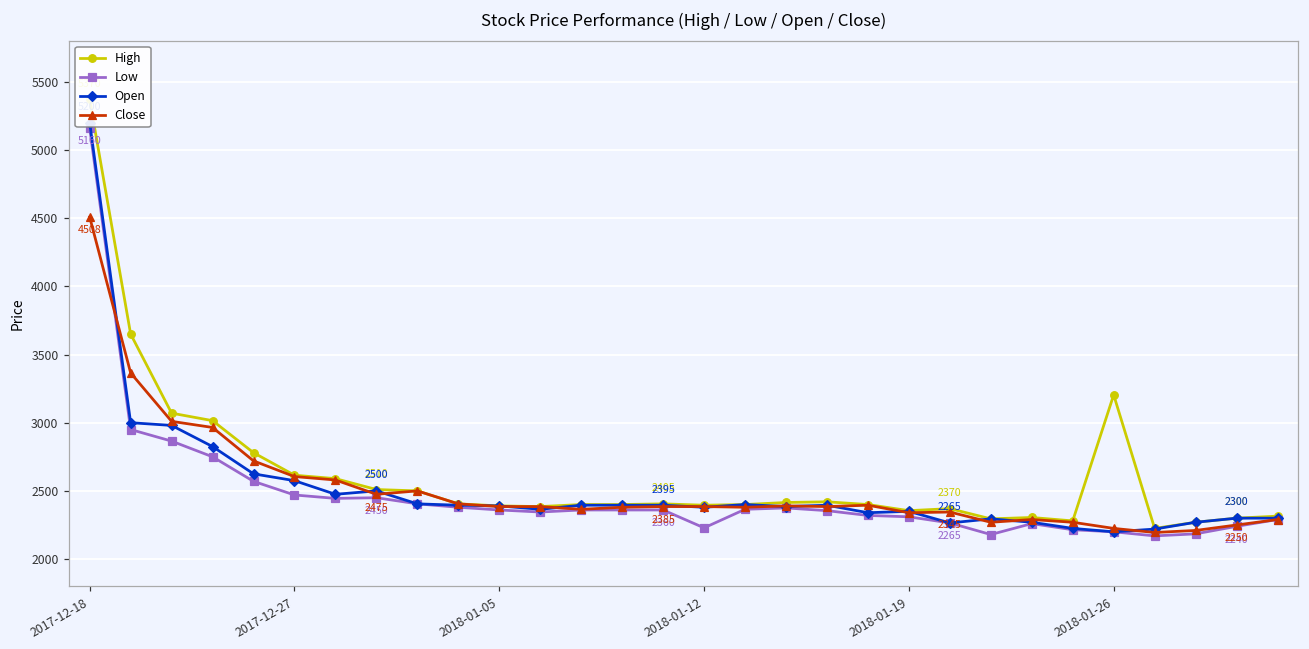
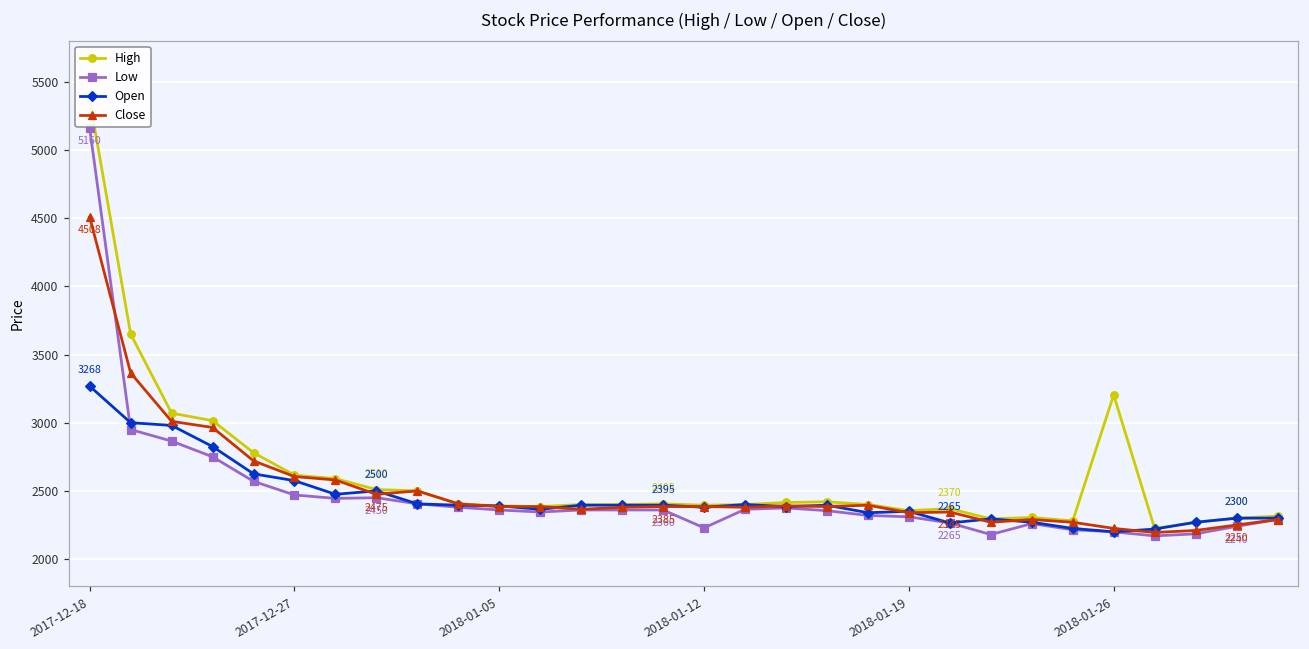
Open, 2017-12-18: 5200 -> 3270
